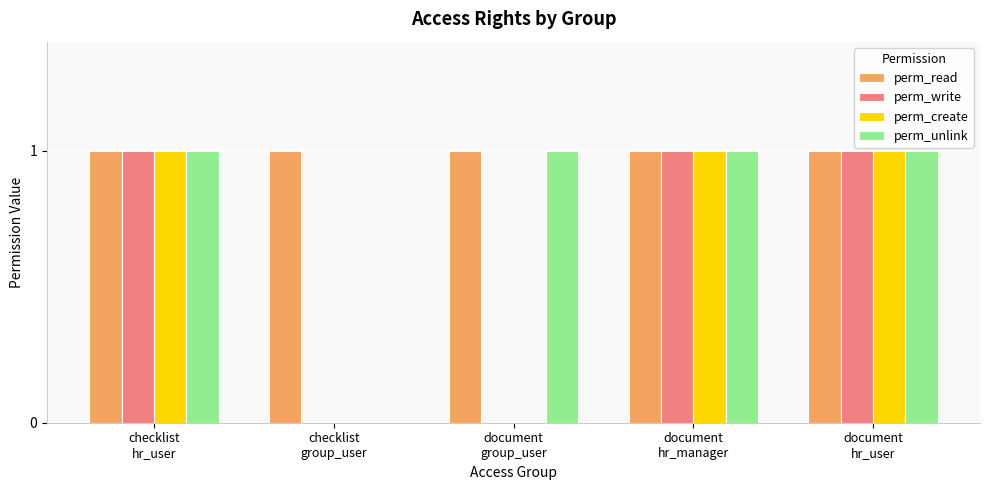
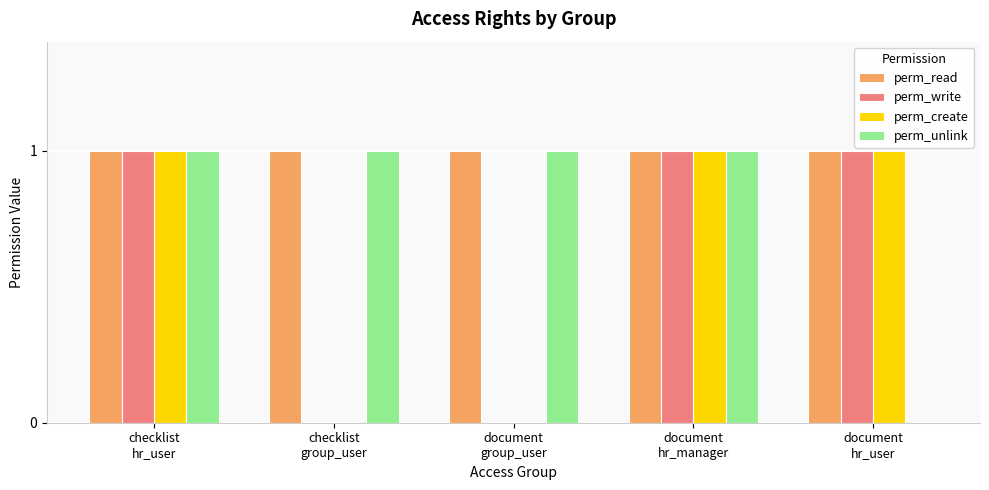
perm_unlink, checklist group_user: 0 -> 1
perm_unlink, document hr_user: 1 -> 0
